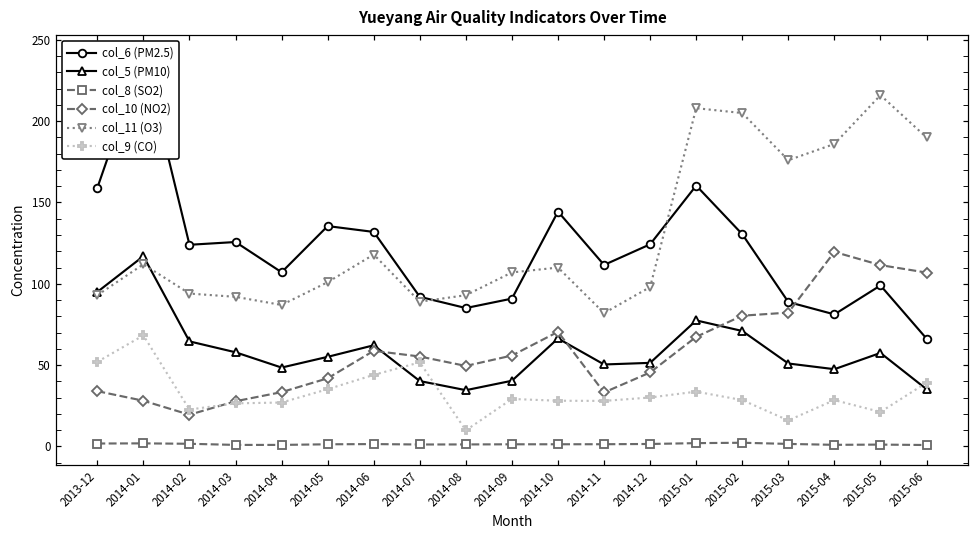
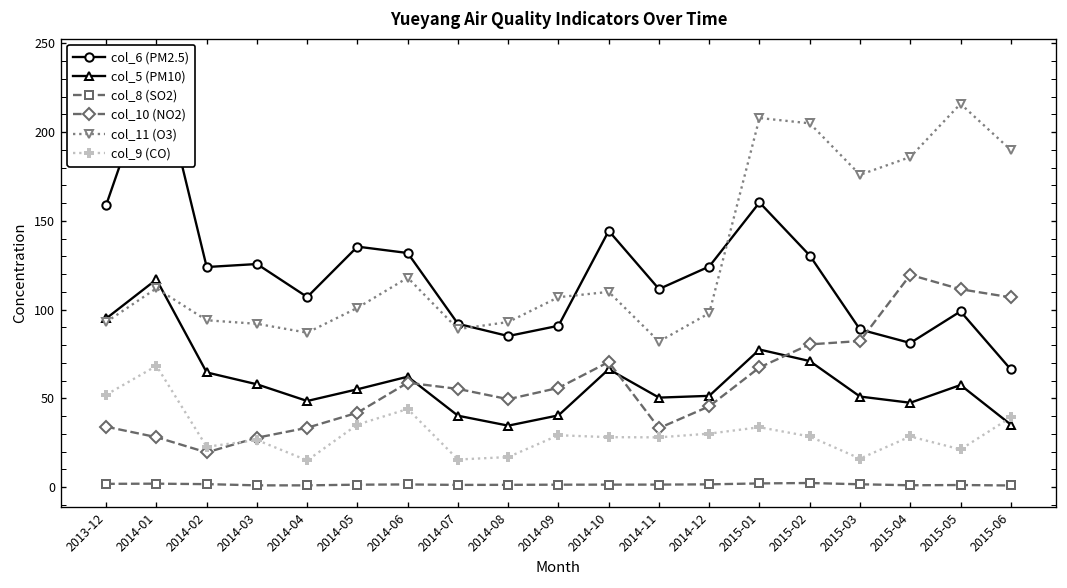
col_9 (CO), 2014-04: 27 -> 15
col_9 (CO), 2014-07: 52 -> 16
col_9 (CO), 2014-08: 10 -> 17
